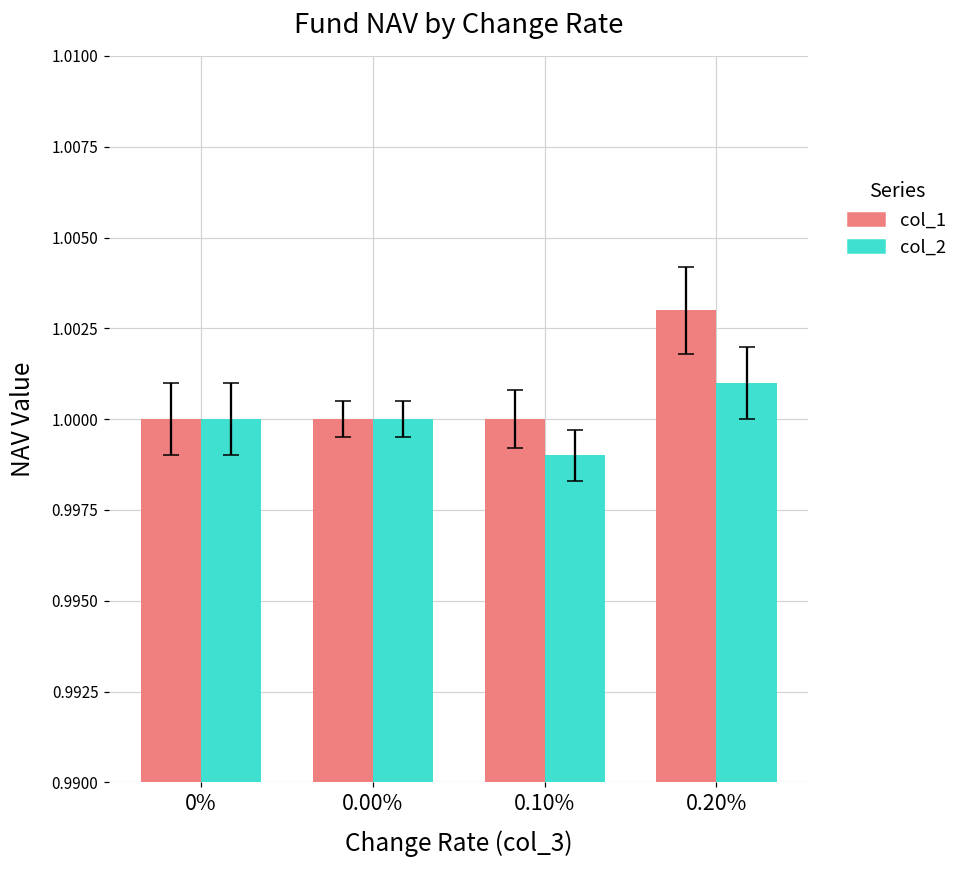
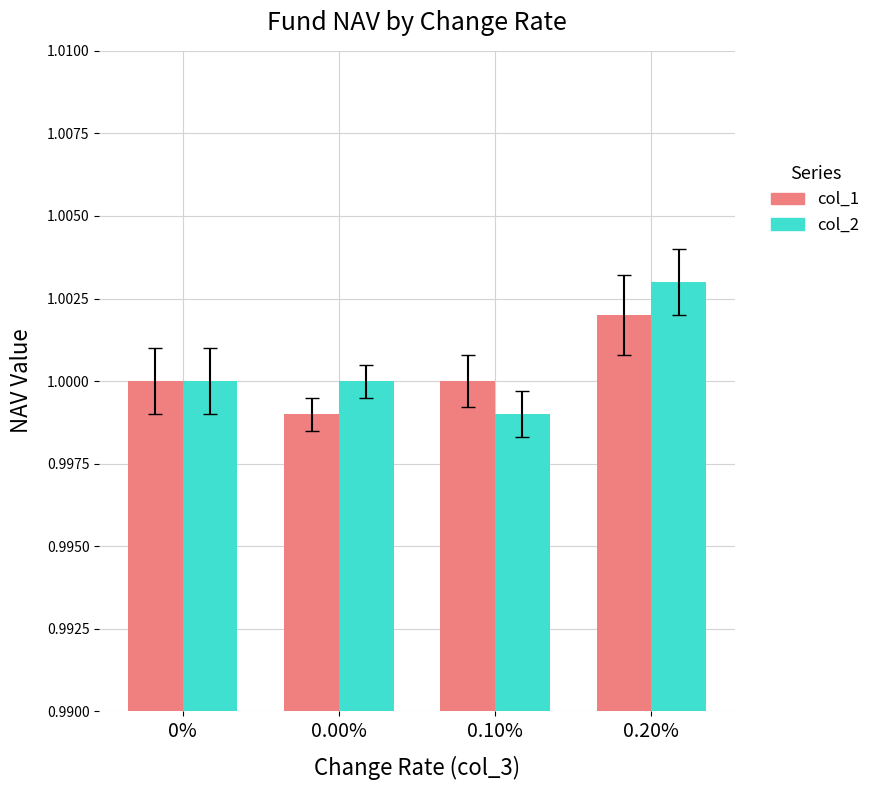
col_1, 0.00%: 1.000 -> 0.999
col_1, 0.20%: 1.003 -> 1.002
col_2, 0.20%: 1.001 -> 1.003
